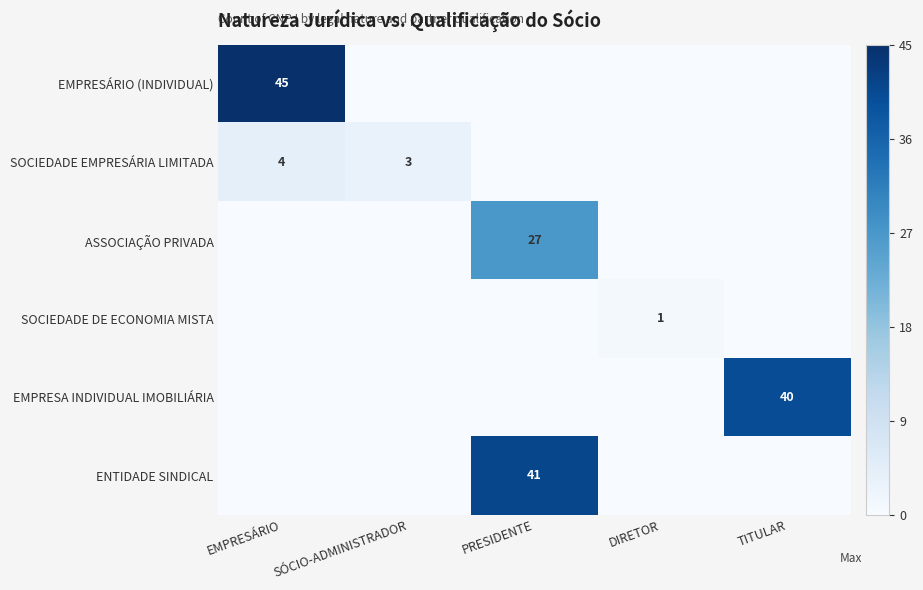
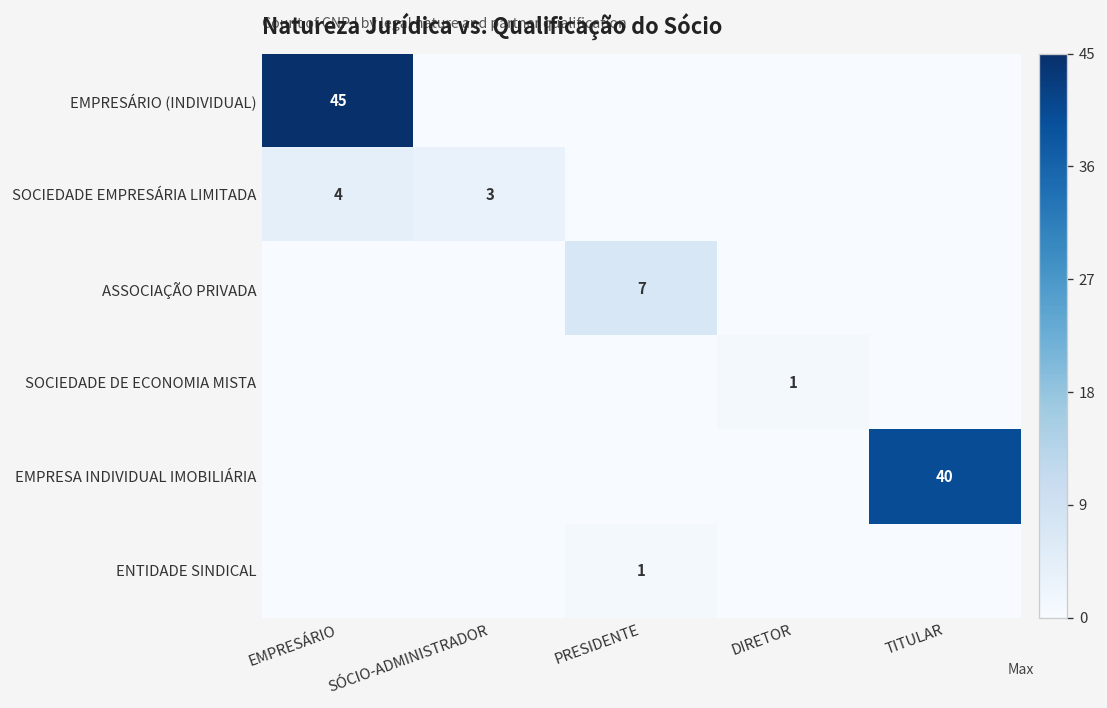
ASSOCIAÇÃO PRIVADA, PRESIDENTE: 27 -> 7
ENTIDADE SINDICAL, PRESIDENTE: 41 -> 1
